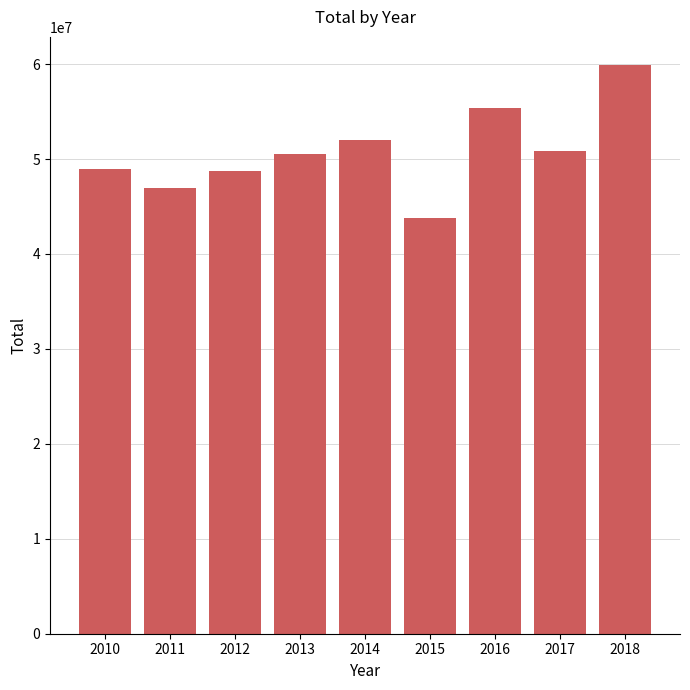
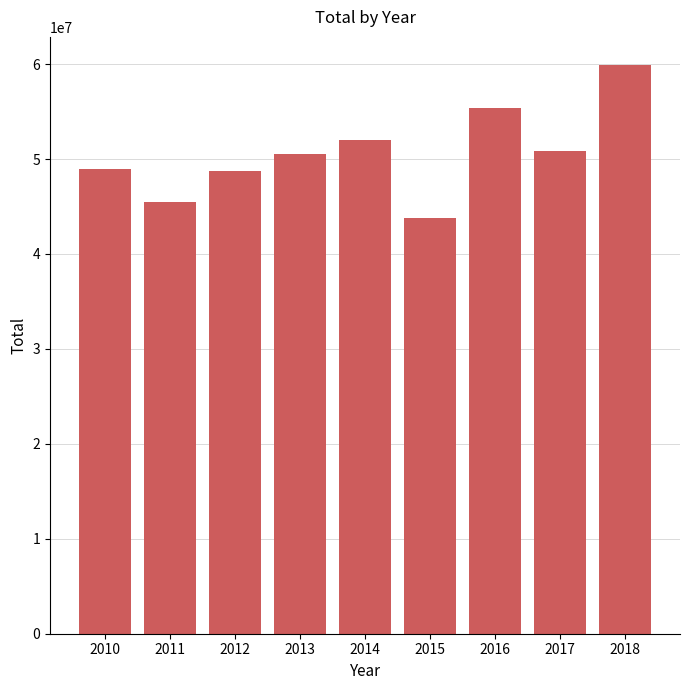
2011: 47000000 -> 45000000
